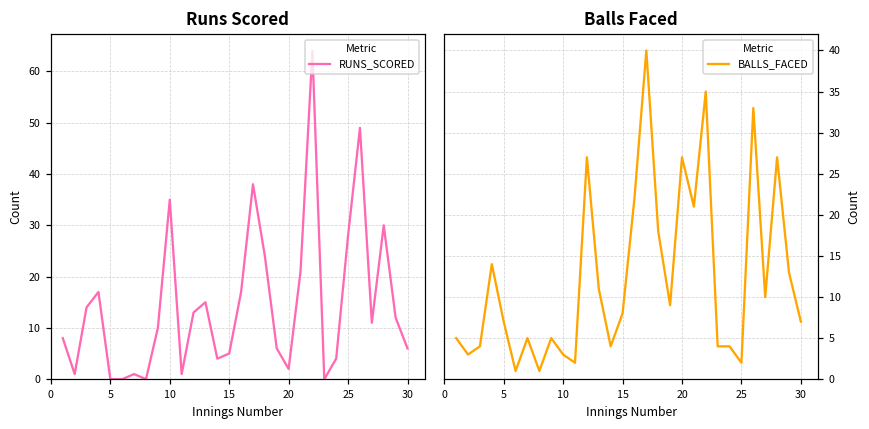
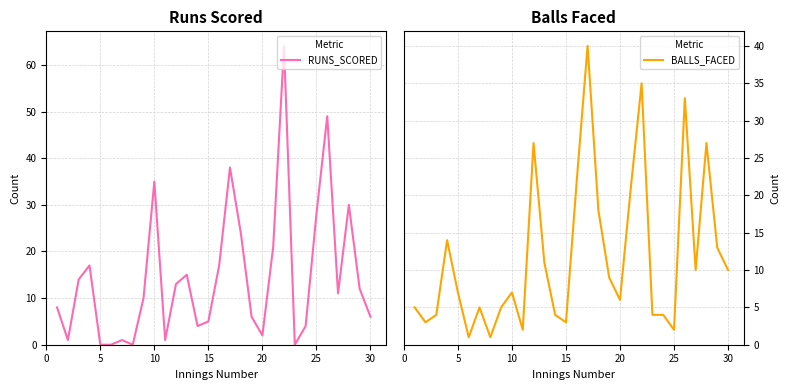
Balls Faced, 10: 3 -> 7
Balls Faced, 15: 8 -> 3
Balls Faced, 20: 27 -> 6
Balls Faced, 30: 7 -> 10
